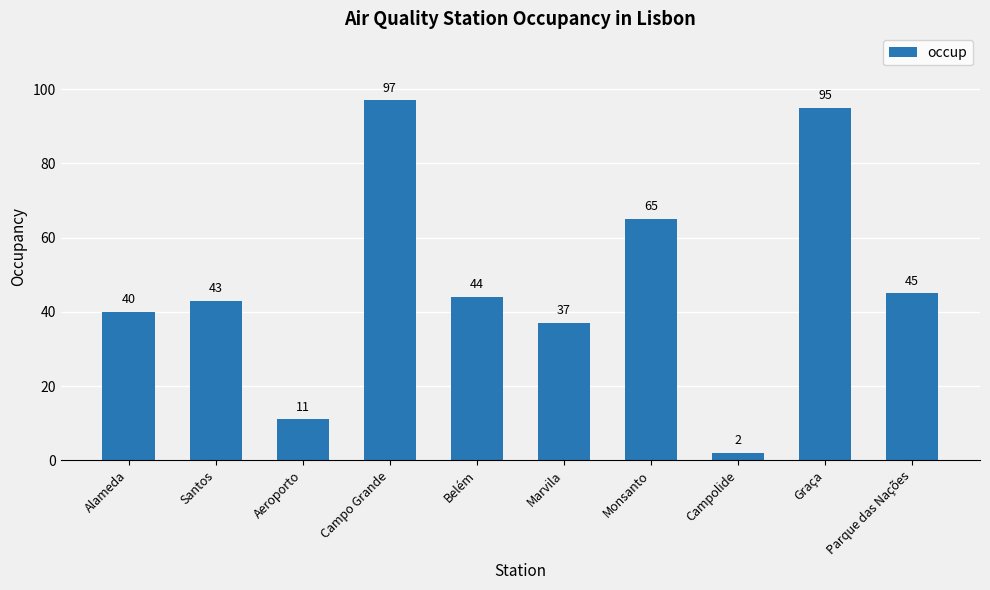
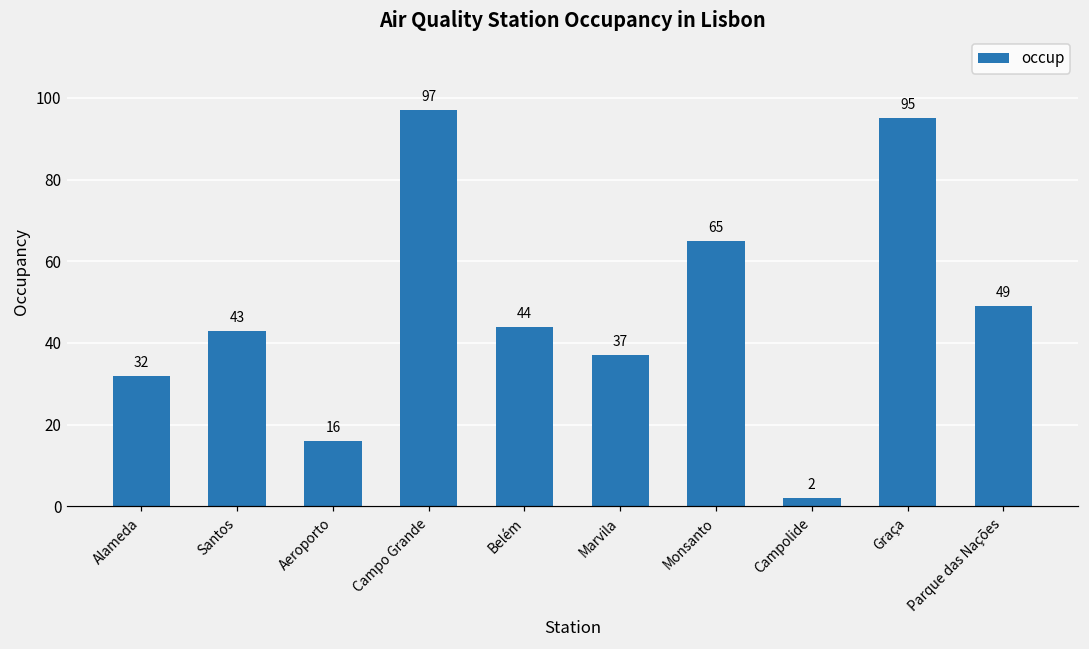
Alameda: 40 -> 32
Aeroporto: 11 -> 16
Parque das Nações: 45 -> 49
